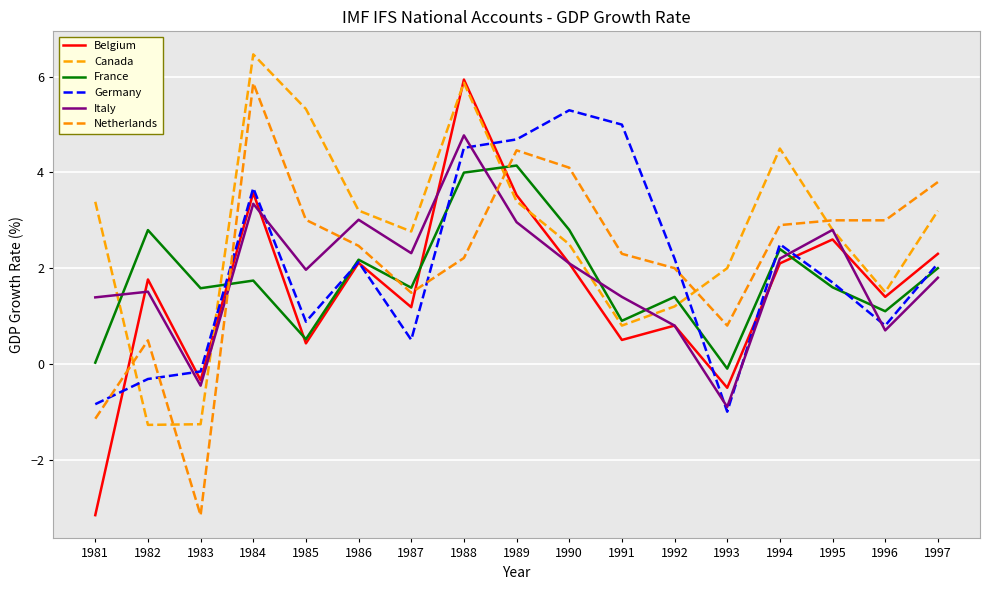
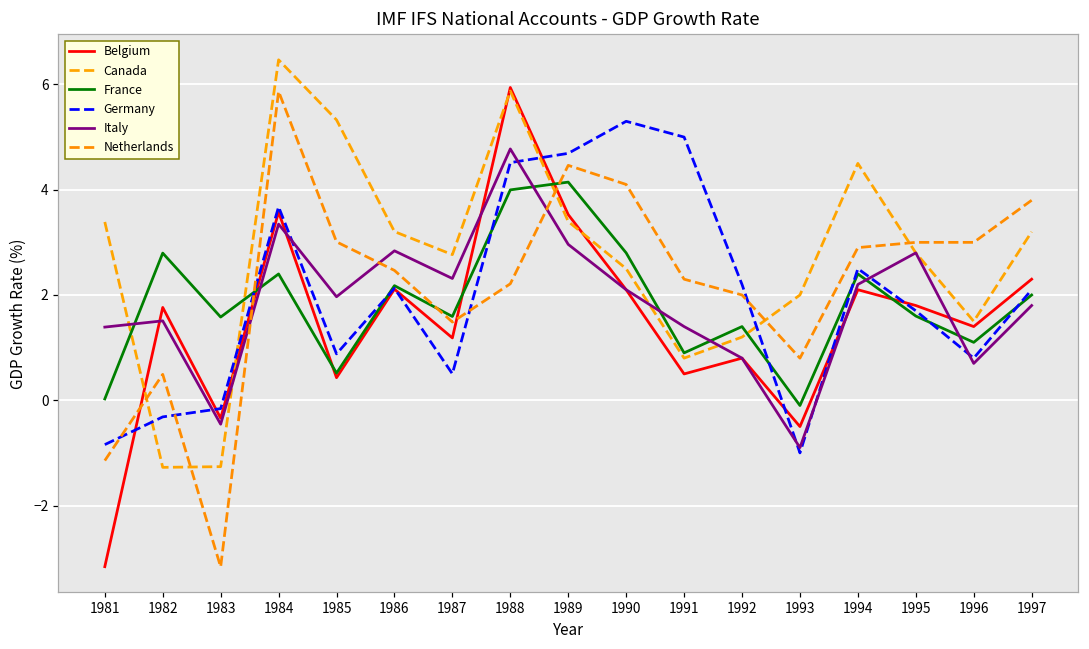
France, 1984: 1.7 -> 2.4
Italy, 1986: 3.0 -> 2.8
Belgium, 1995: 2.6 -> 1.8
